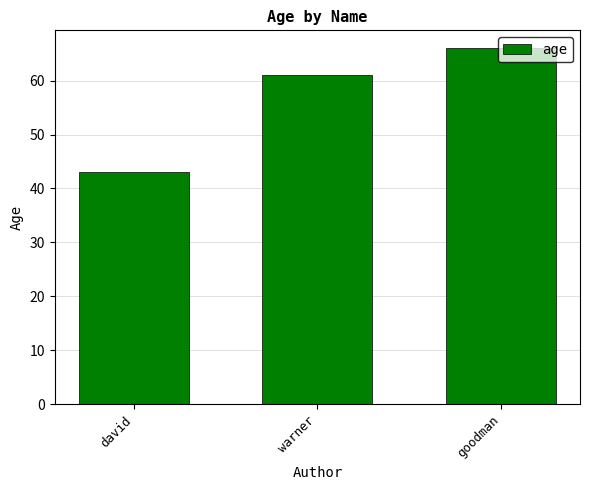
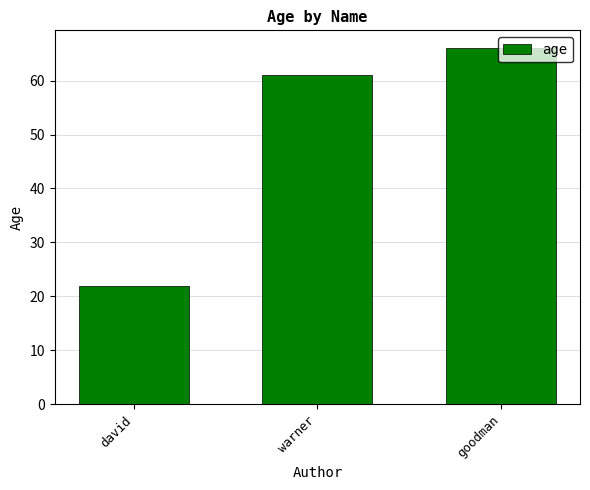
david: 43 -> 22
